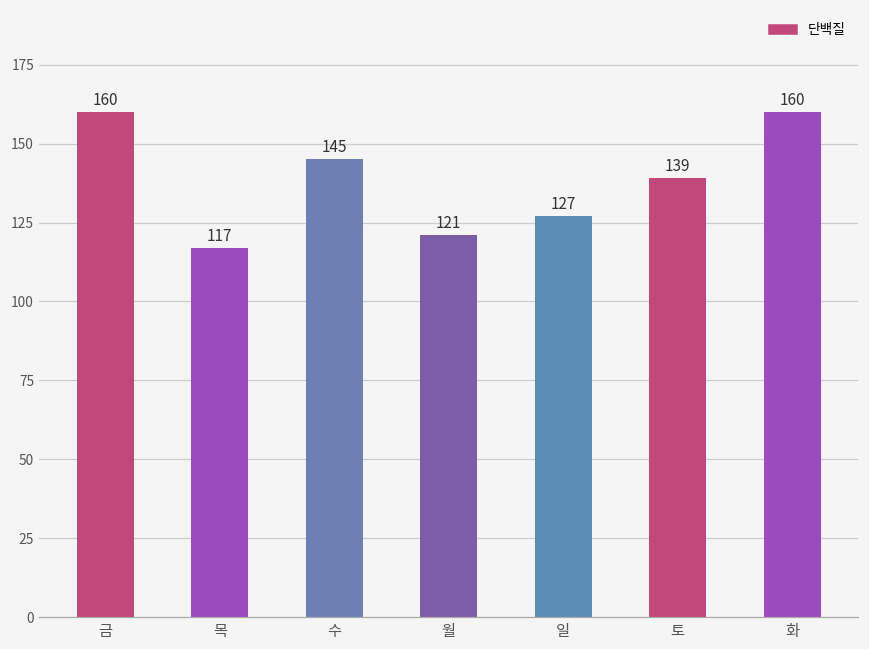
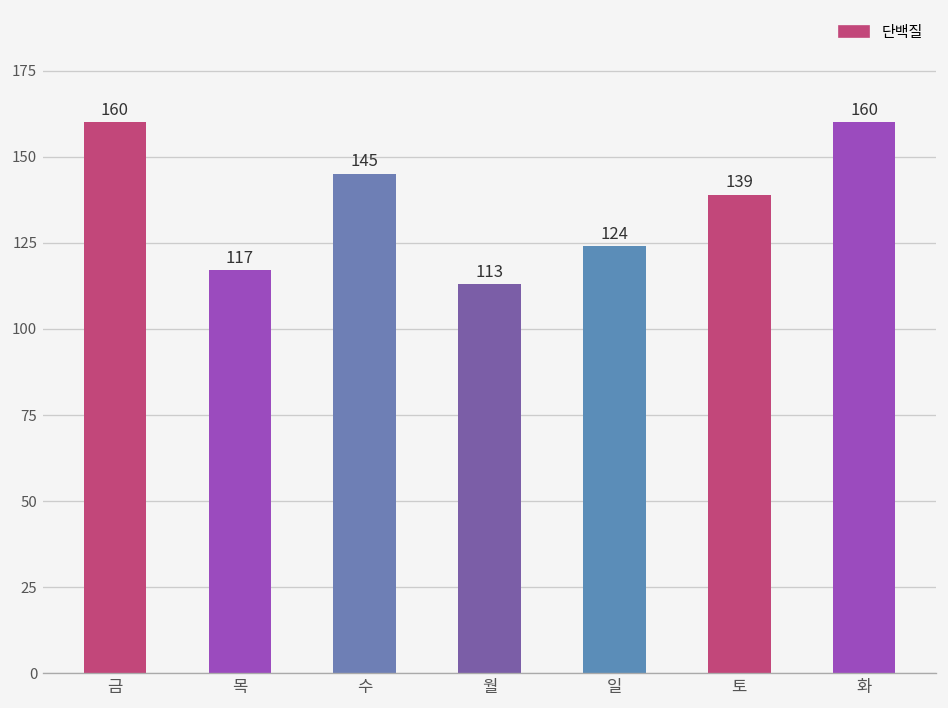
월: 121 -> 113
일: 127 -> 124
